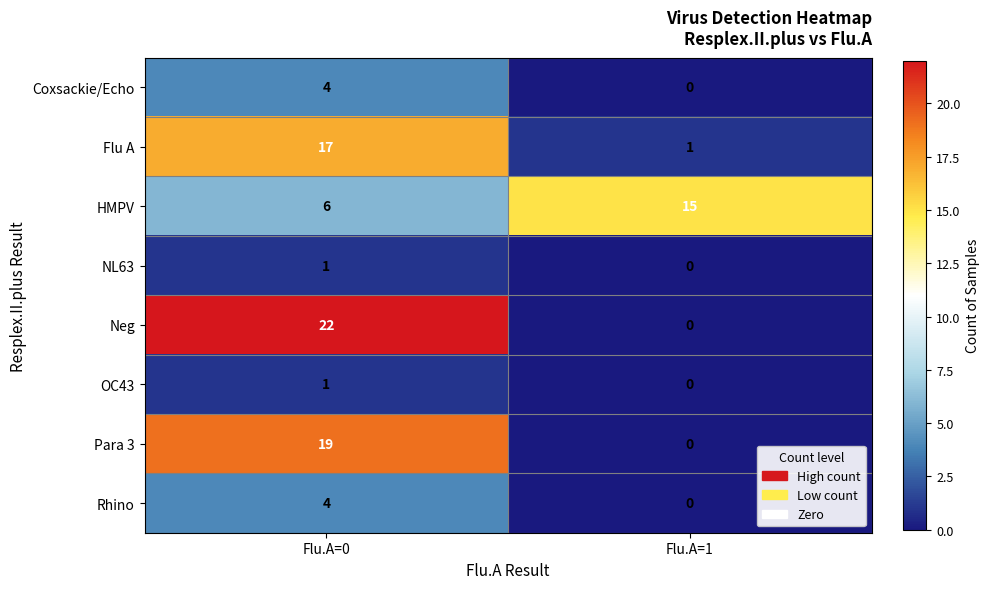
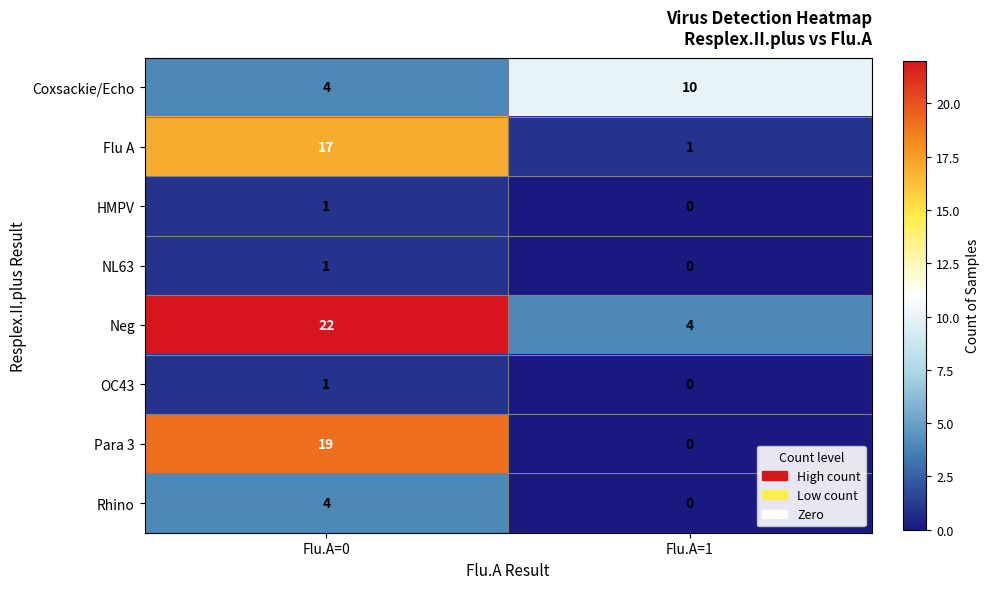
Coxsackie/Echo, Flu.A=1: 0 -> 10
HMPV, Flu.A=0: 6 -> 1
HMPV, Flu.A=1: 15 -> 0
Neg, Flu.A=1: 0 -> 4
